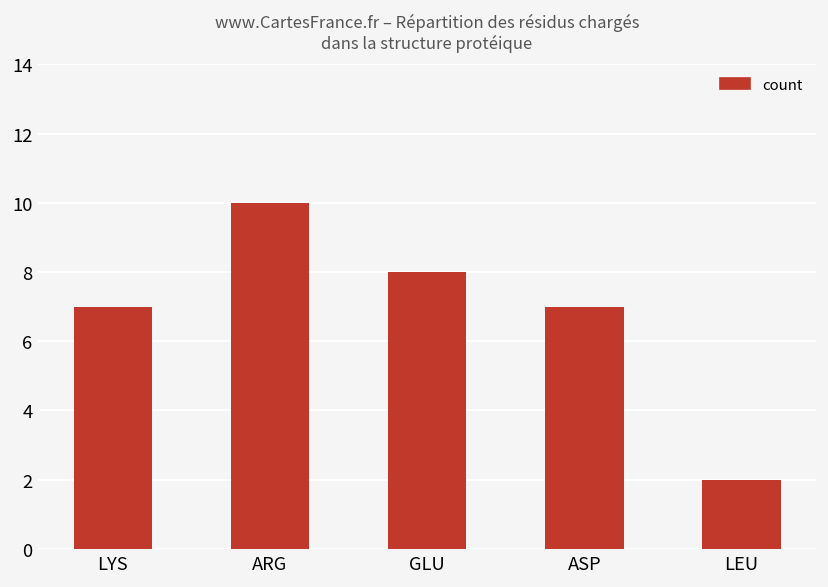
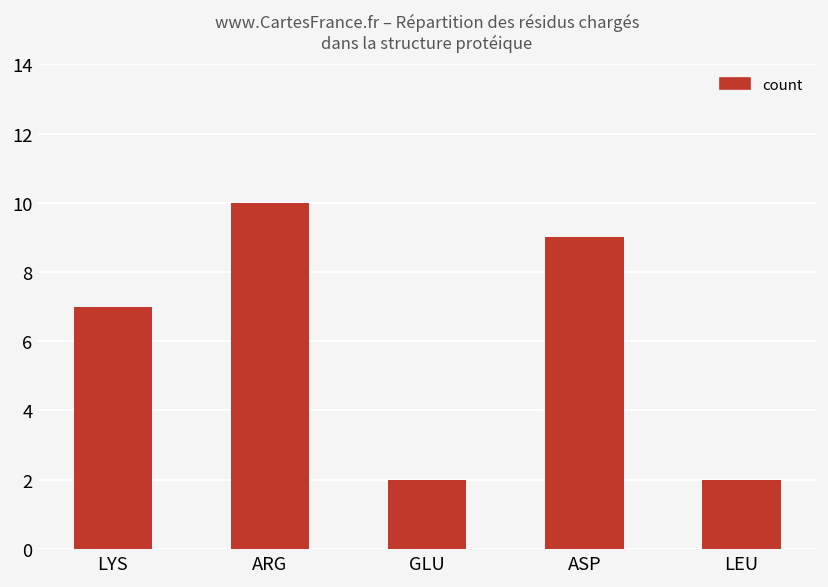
GLU: 8 -> 2
ASP: 7 -> 9
